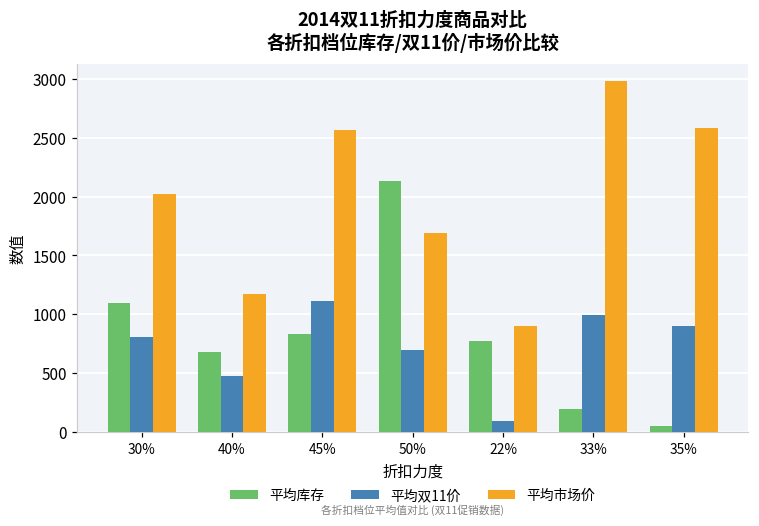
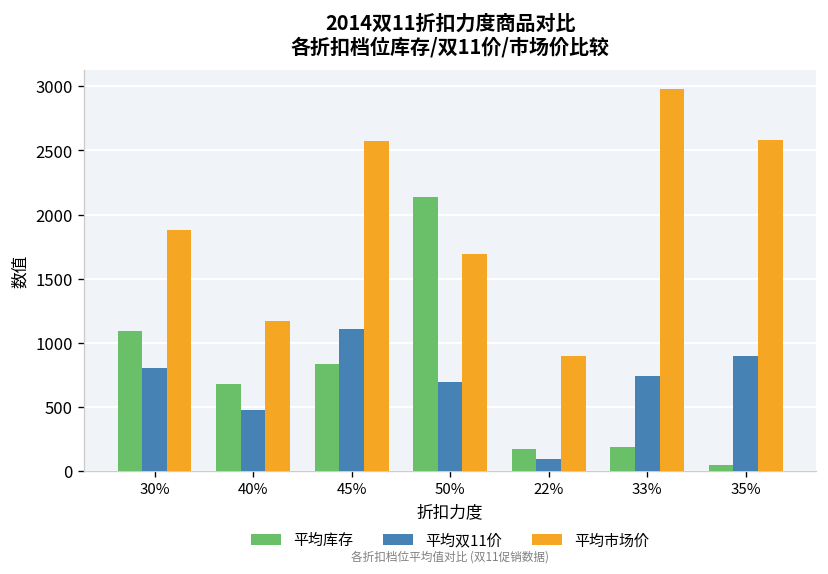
平均市场价, 30%: 2020 -> 1880
平均库存, 22%: 770 -> 170
平均双11价, 33%: 990 -> 750
